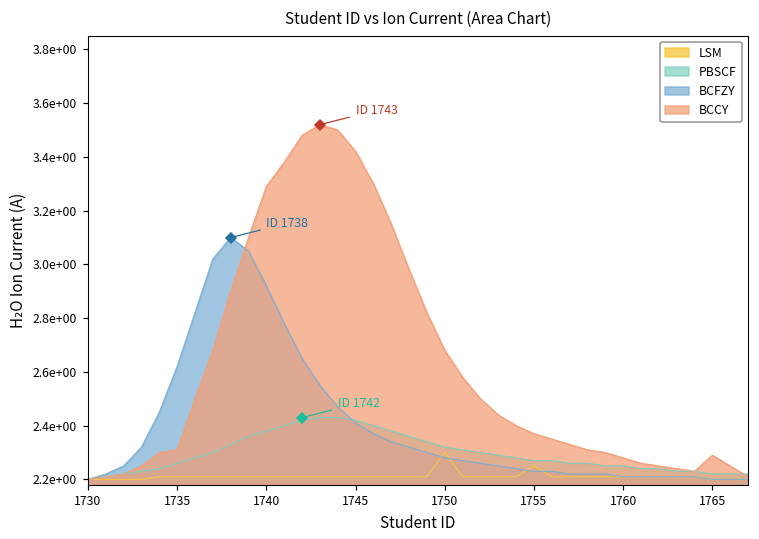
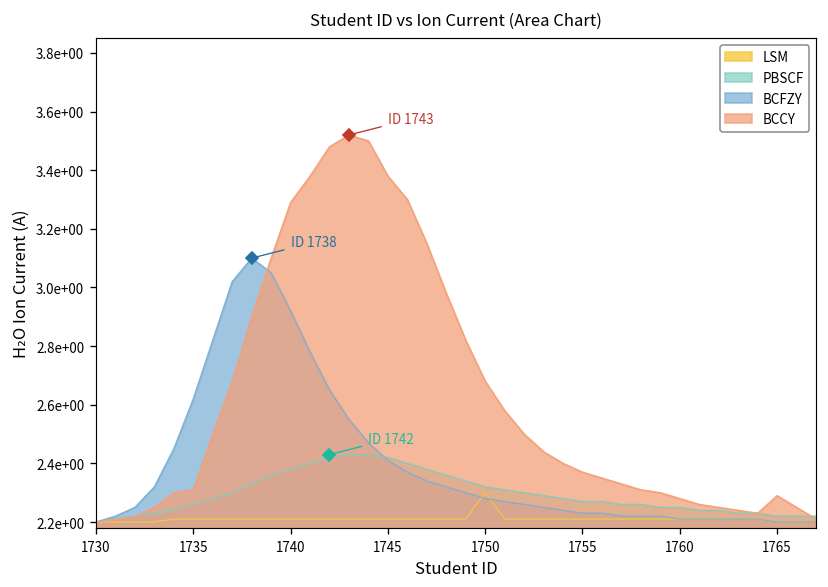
BCCY, 1745: 3.42 -> 3.38
LSM, 1755: 2.25 -> 2.21
